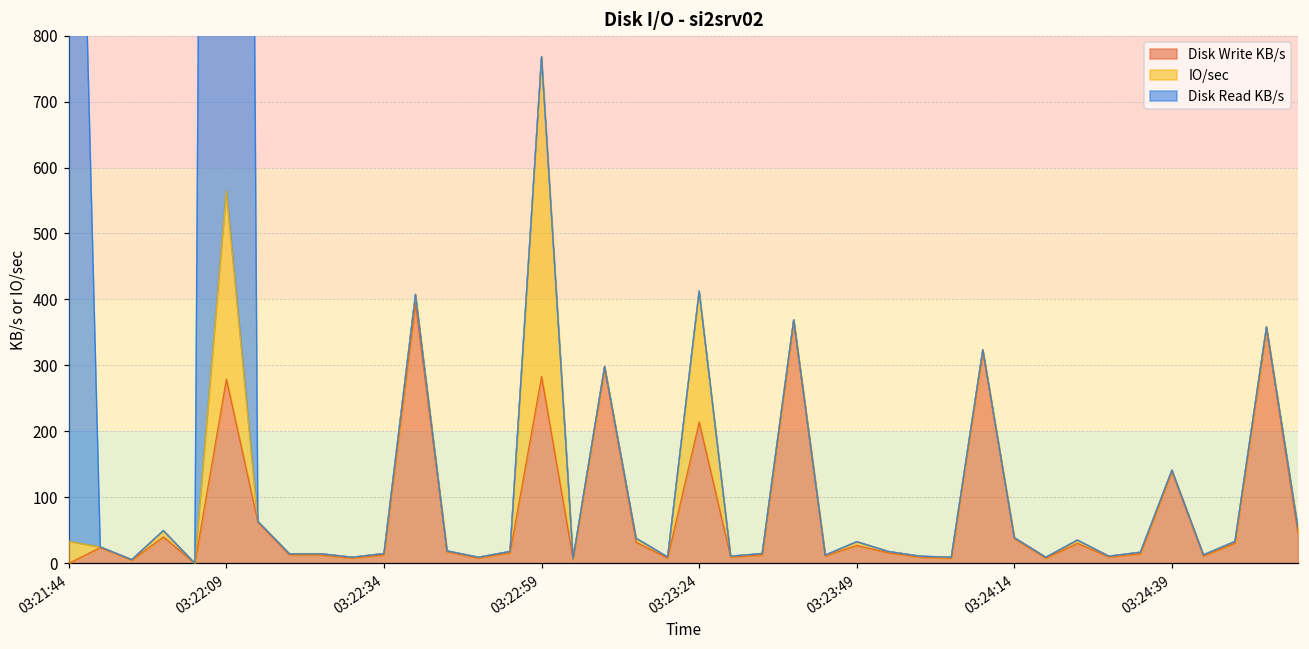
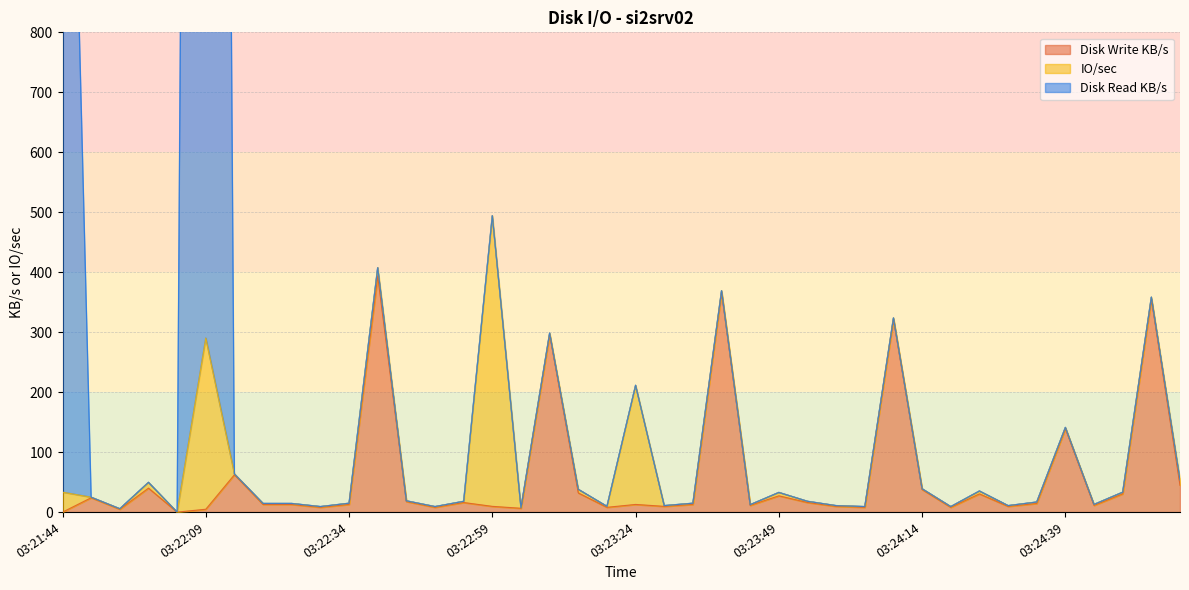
Disk Write KB/s, 03:22:09: 280 -> 0
Disk Write KB/s, 03:22:59: 280 -> 10
Disk Write KB/s, 03:23:24: 210 -> 10
